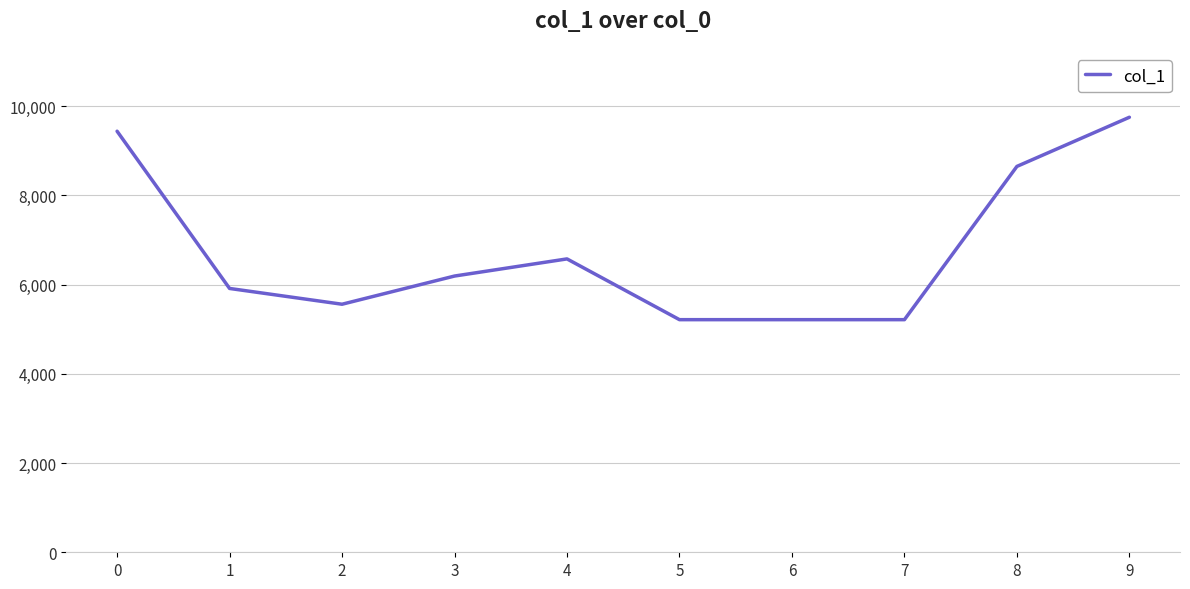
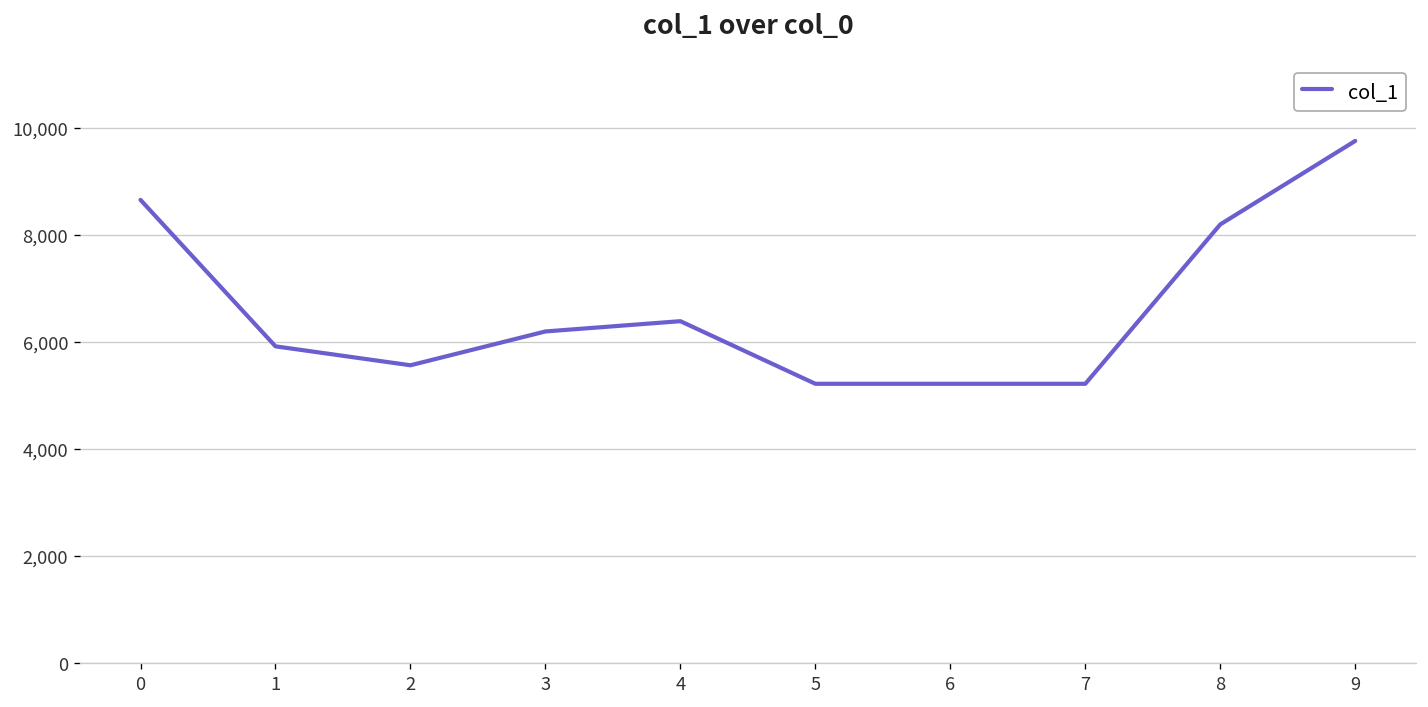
0: 9,400 -> 8,700
4: 6,600 -> 6,400
8: 8,700 -> 8,200
